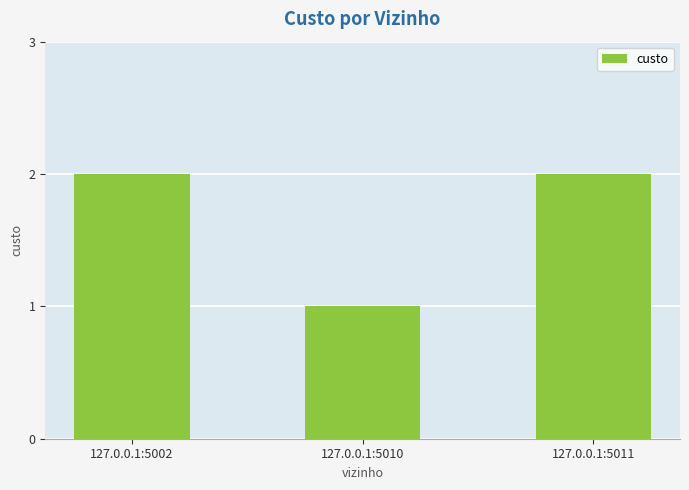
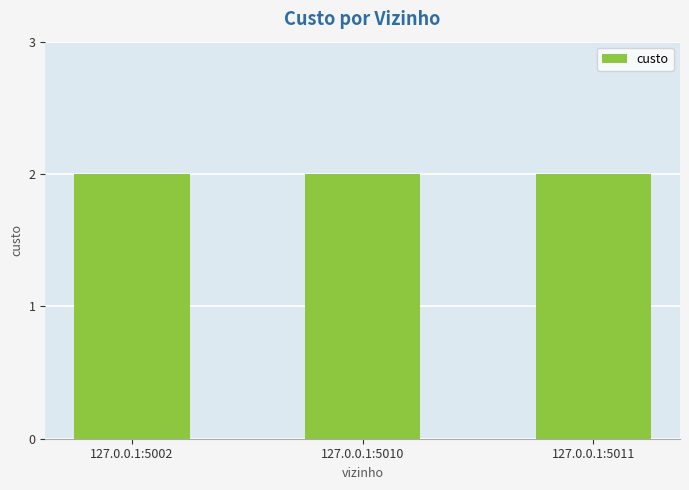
127.0.0.1:5010: 1 -> 2
